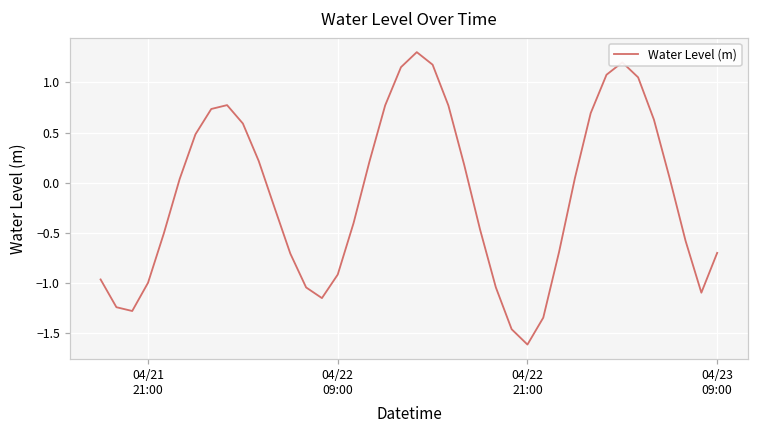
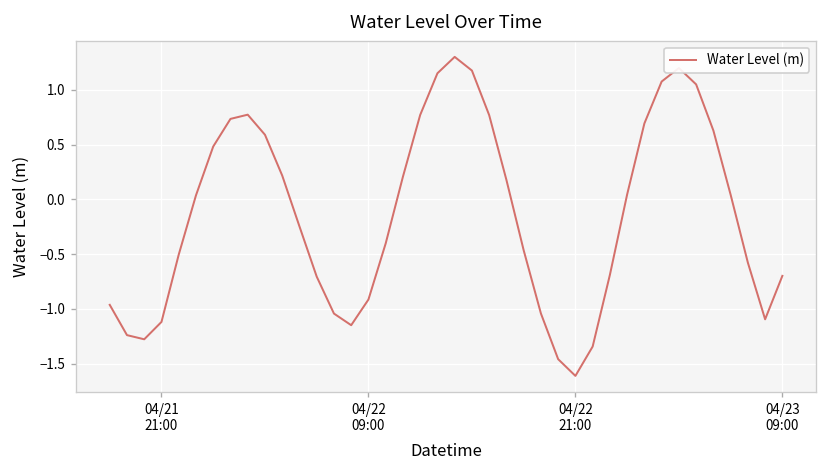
04/21 21:00: -1.0 -> -1.1
